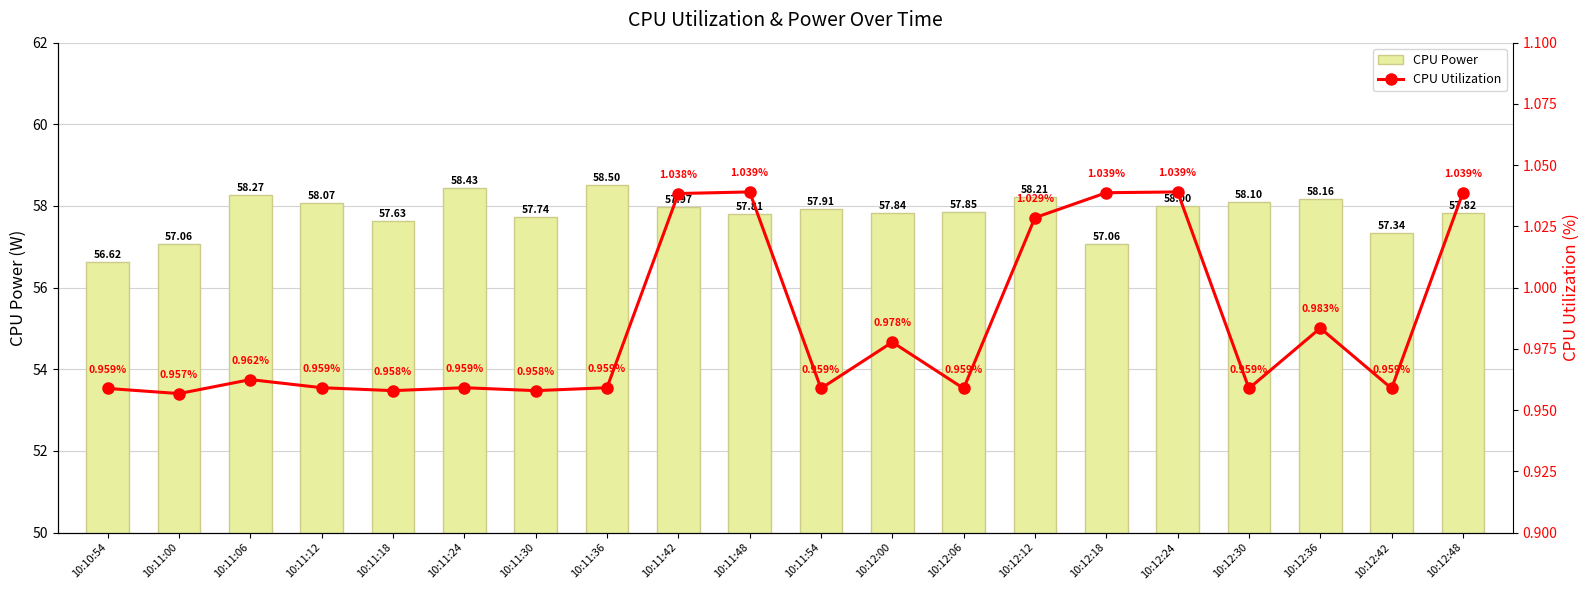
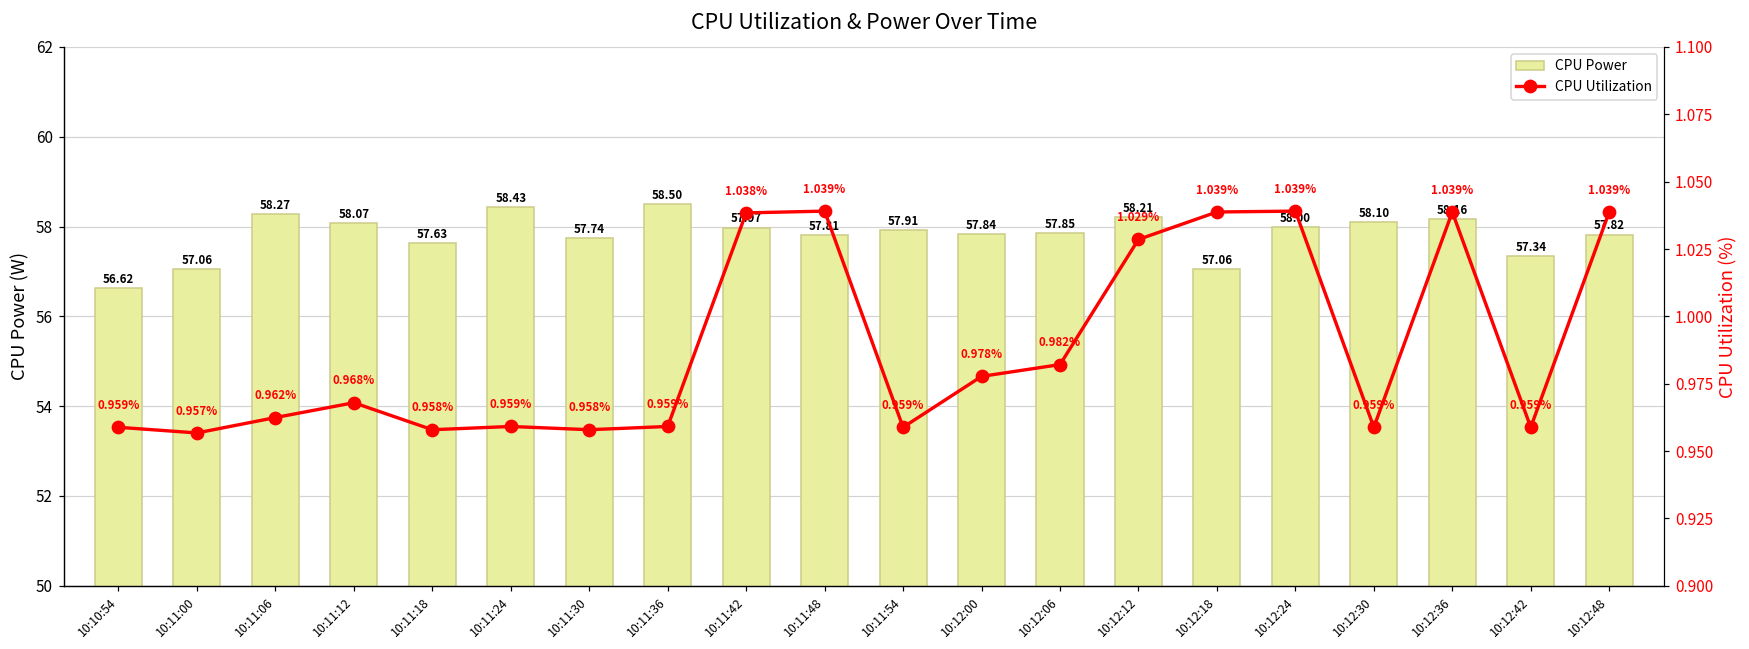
CPU Utilization, 10:11:12: 0.959% -> 0.968%
CPU Utilization, 10:12:06: 0.959% -> 0.982%
CPU Utilization, 10:12:36: 0.983% -> 1.039%
